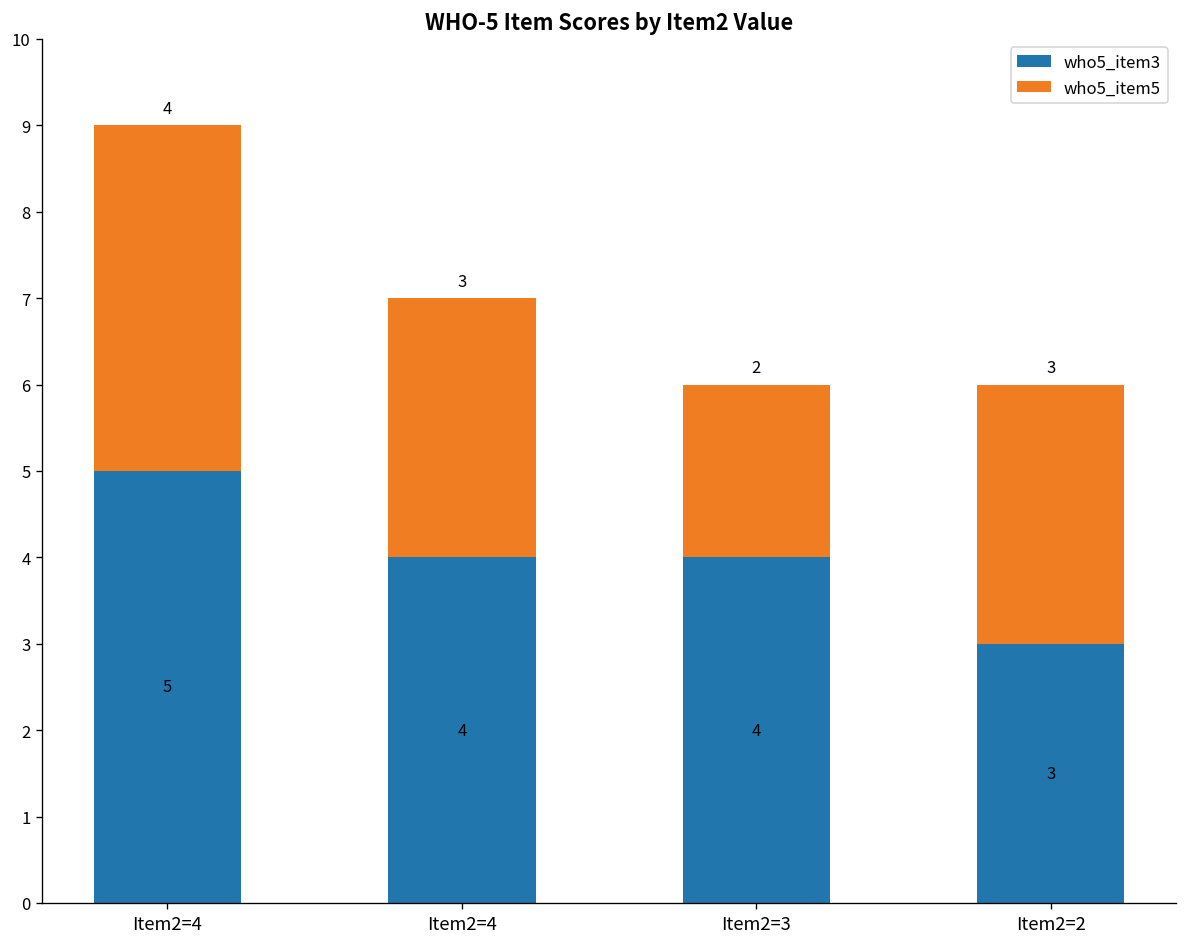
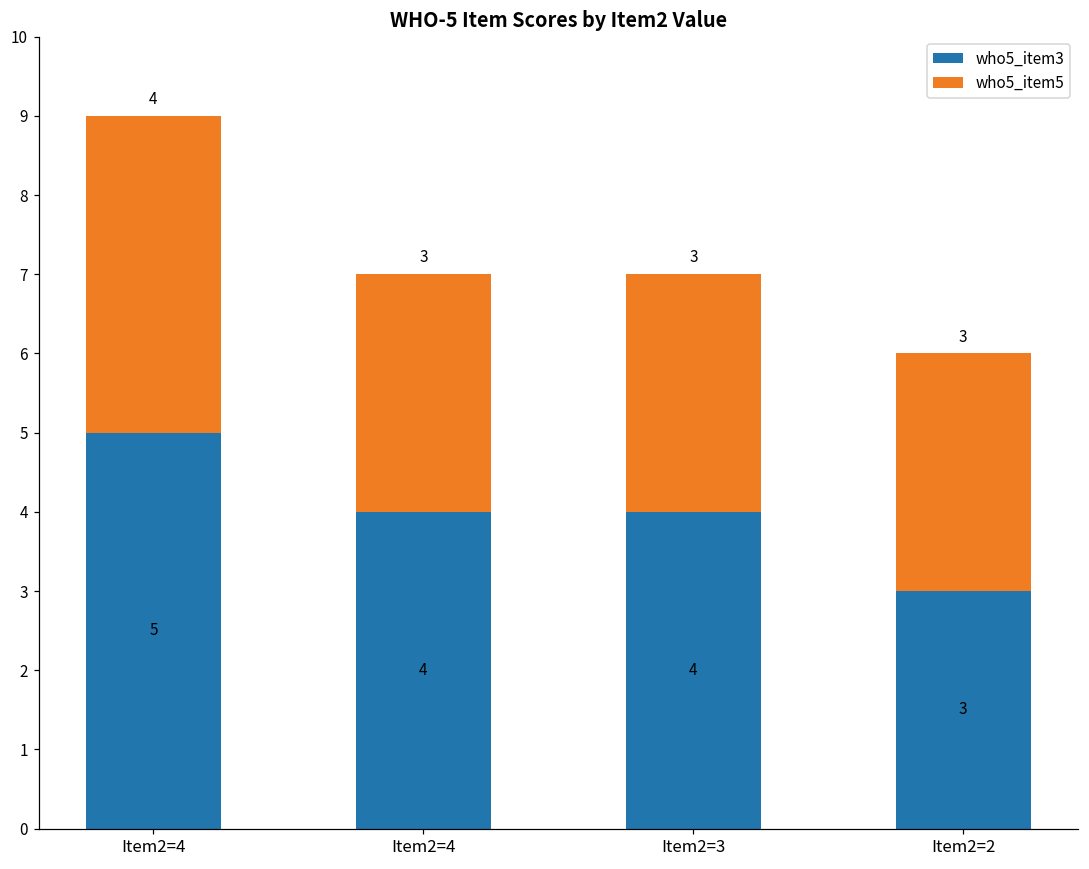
who5_item5, Item2=3: 2 -> 3
